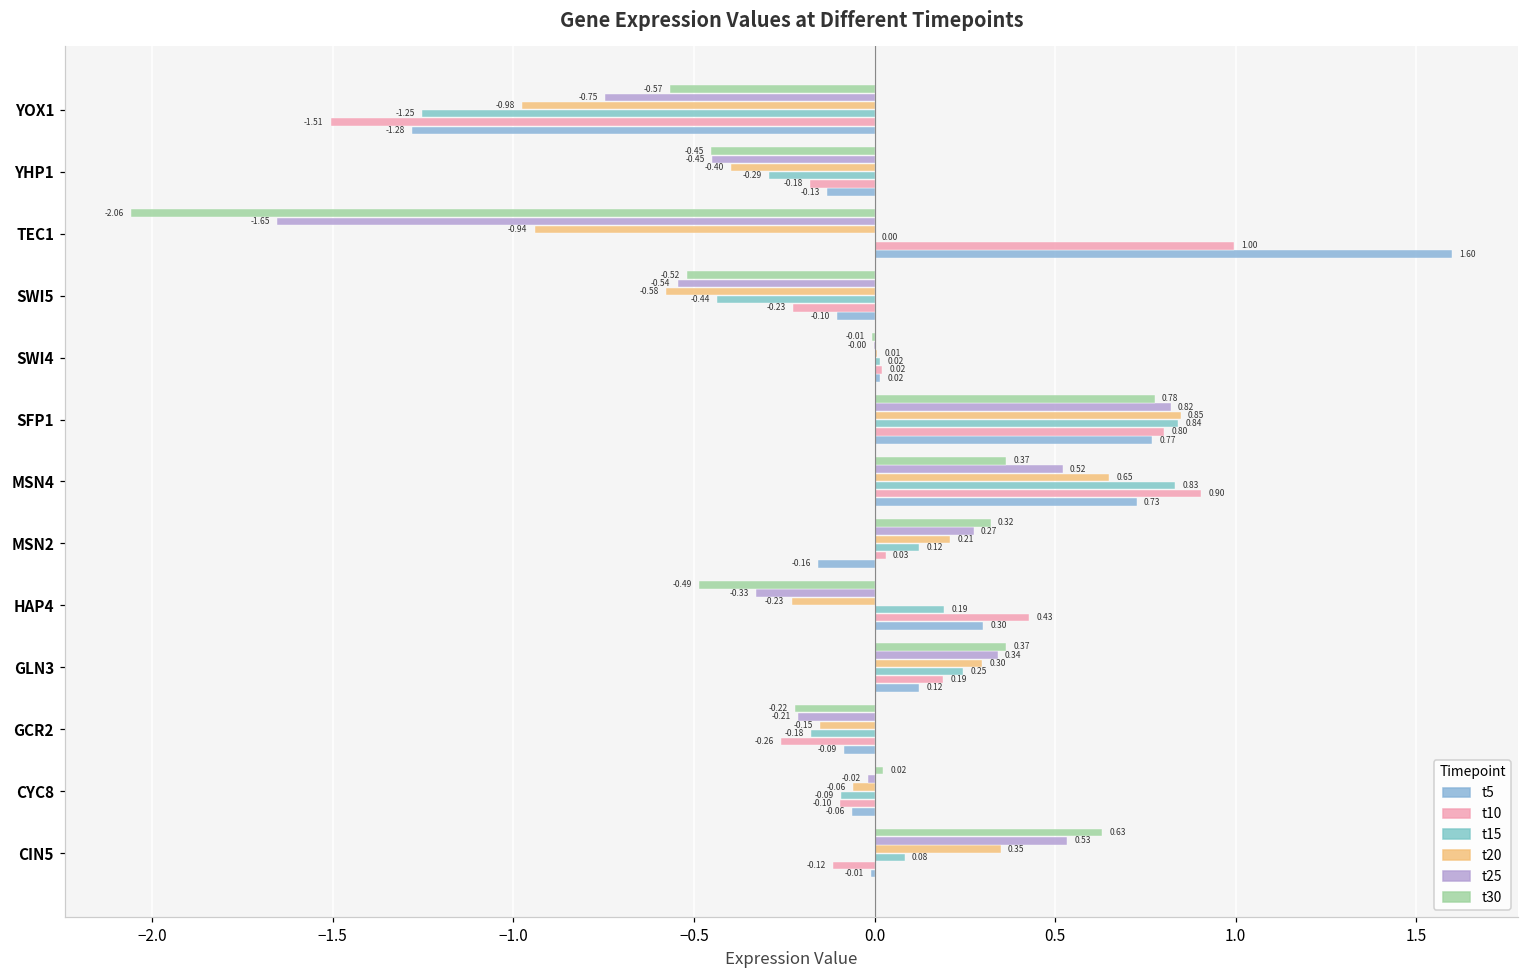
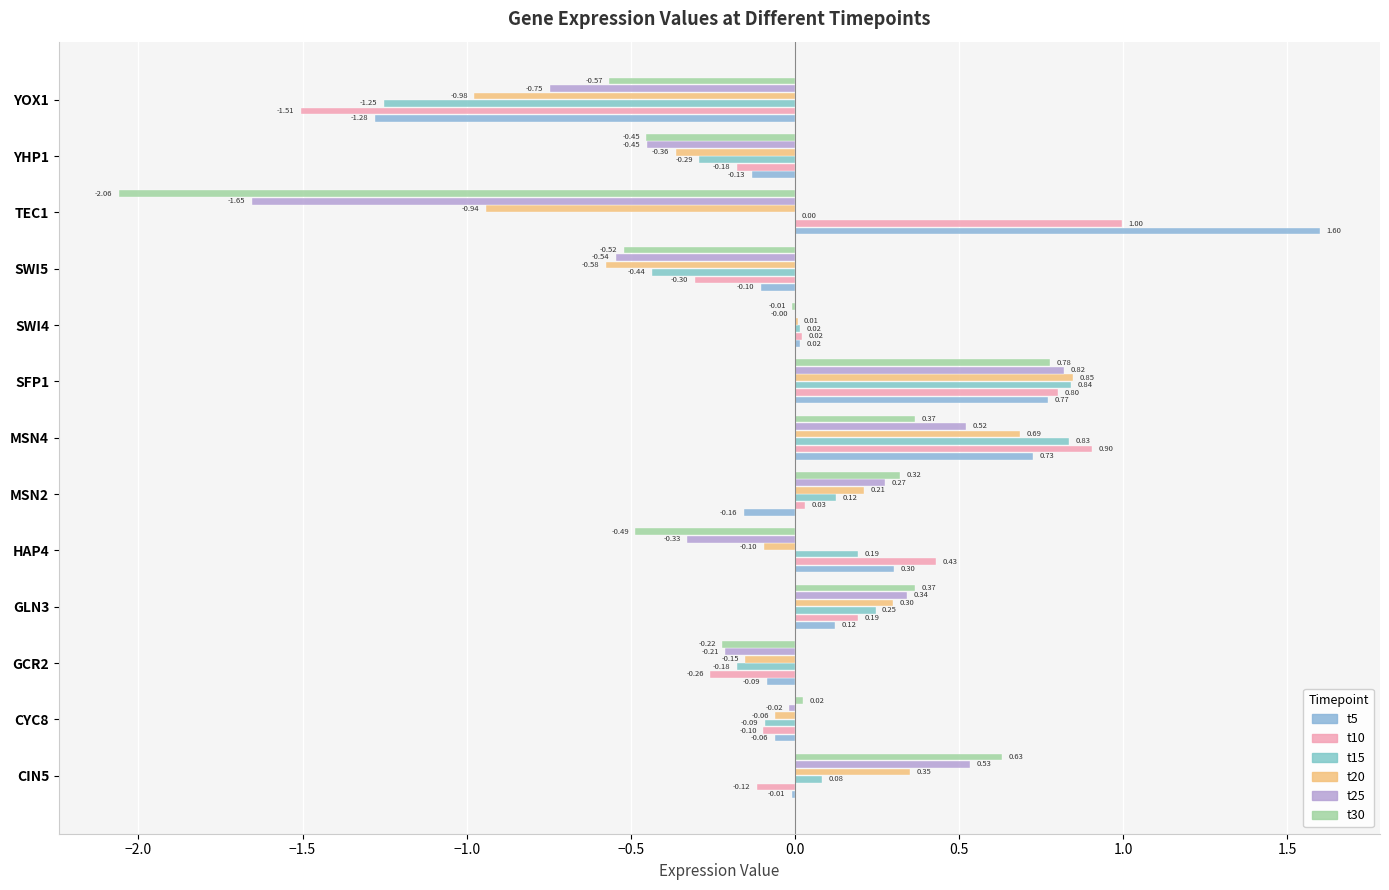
t20, YHP1: -0.40 -> -0.36
t10, SWI5: -0.23 -> -0.30
t20, MSN4: 0.65 -> 0.69
t20, HAP4: -0.23 -> -0.10
